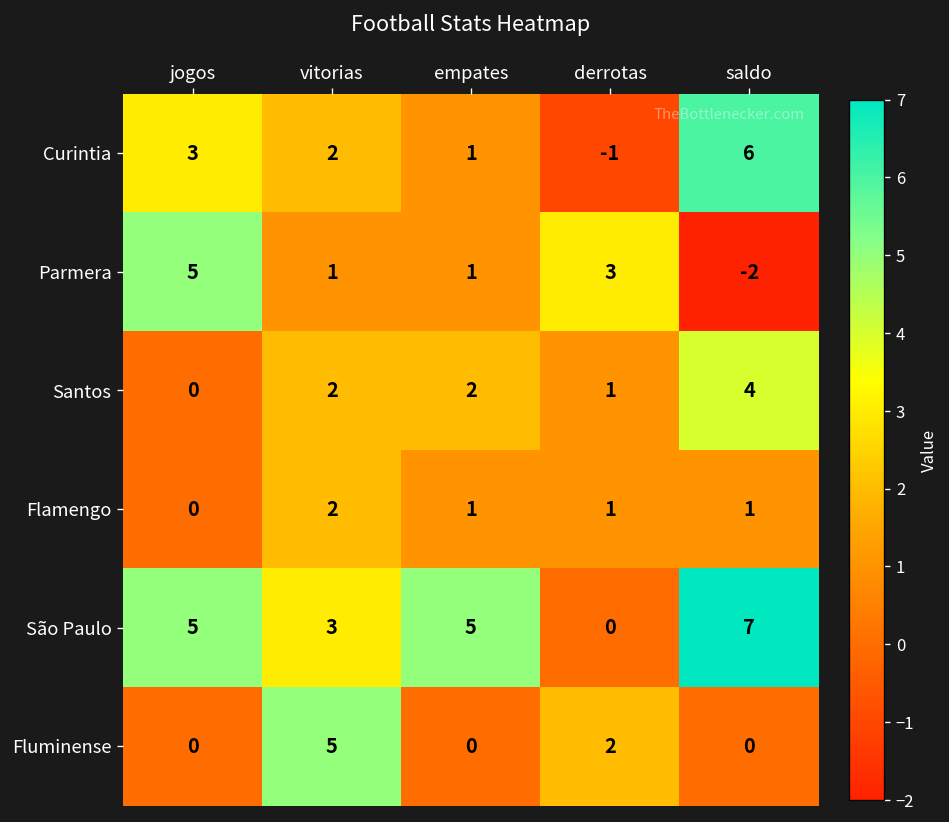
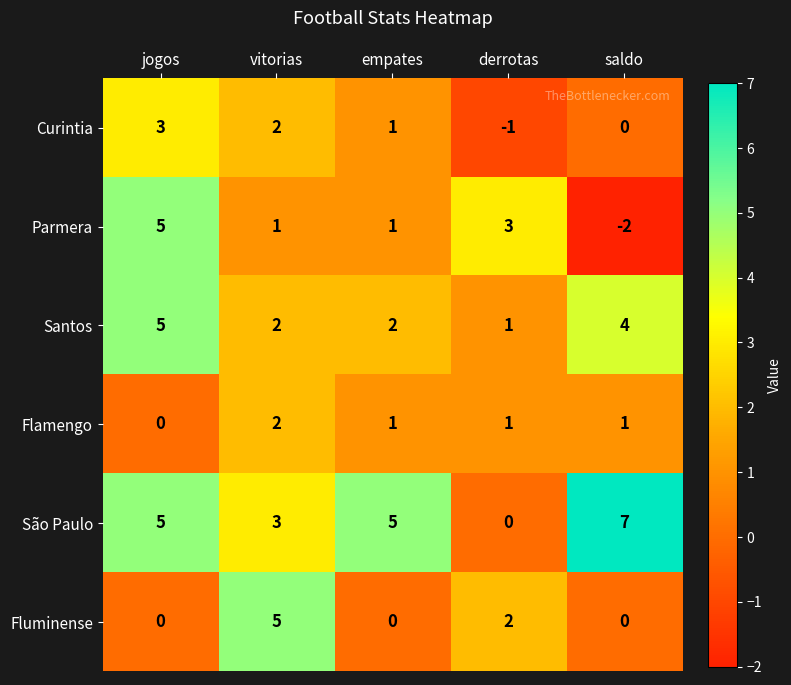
Curintia, saldo: 6 -> 0
Santos, jogos: 0 -> 5
